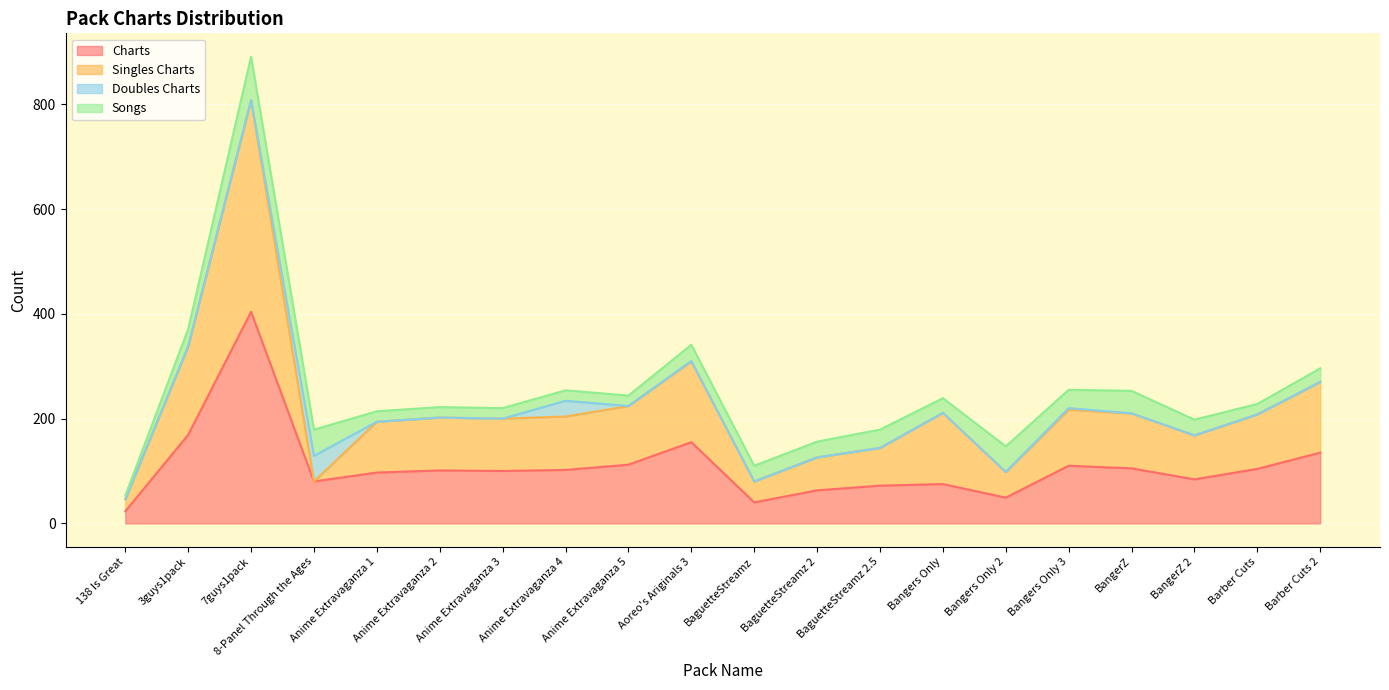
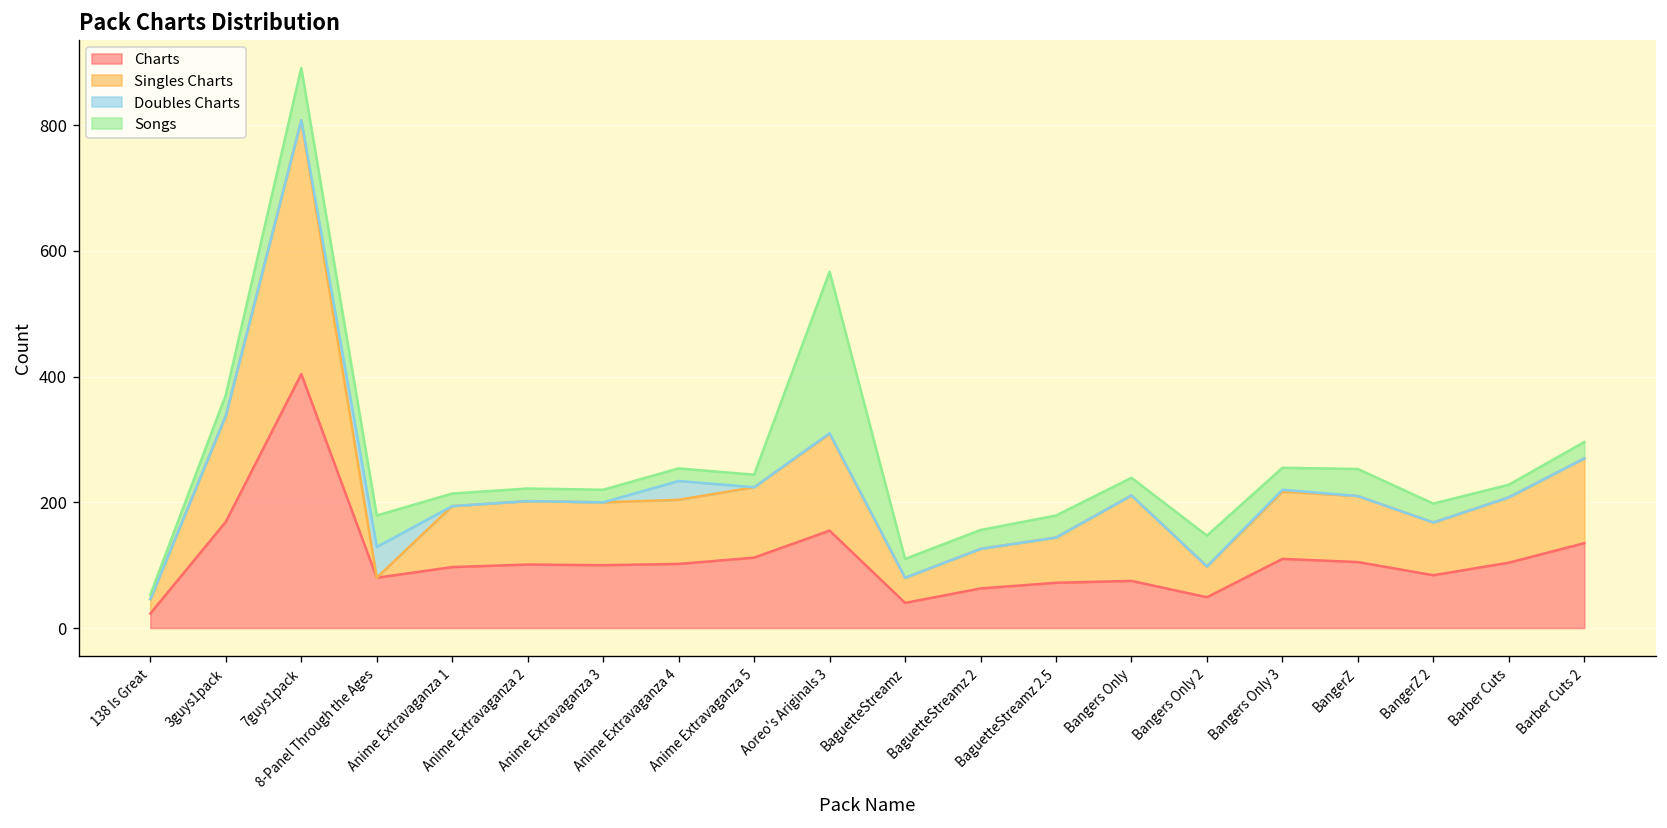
Songs, Aoreo's Ariginals 3: 30 -> 260
